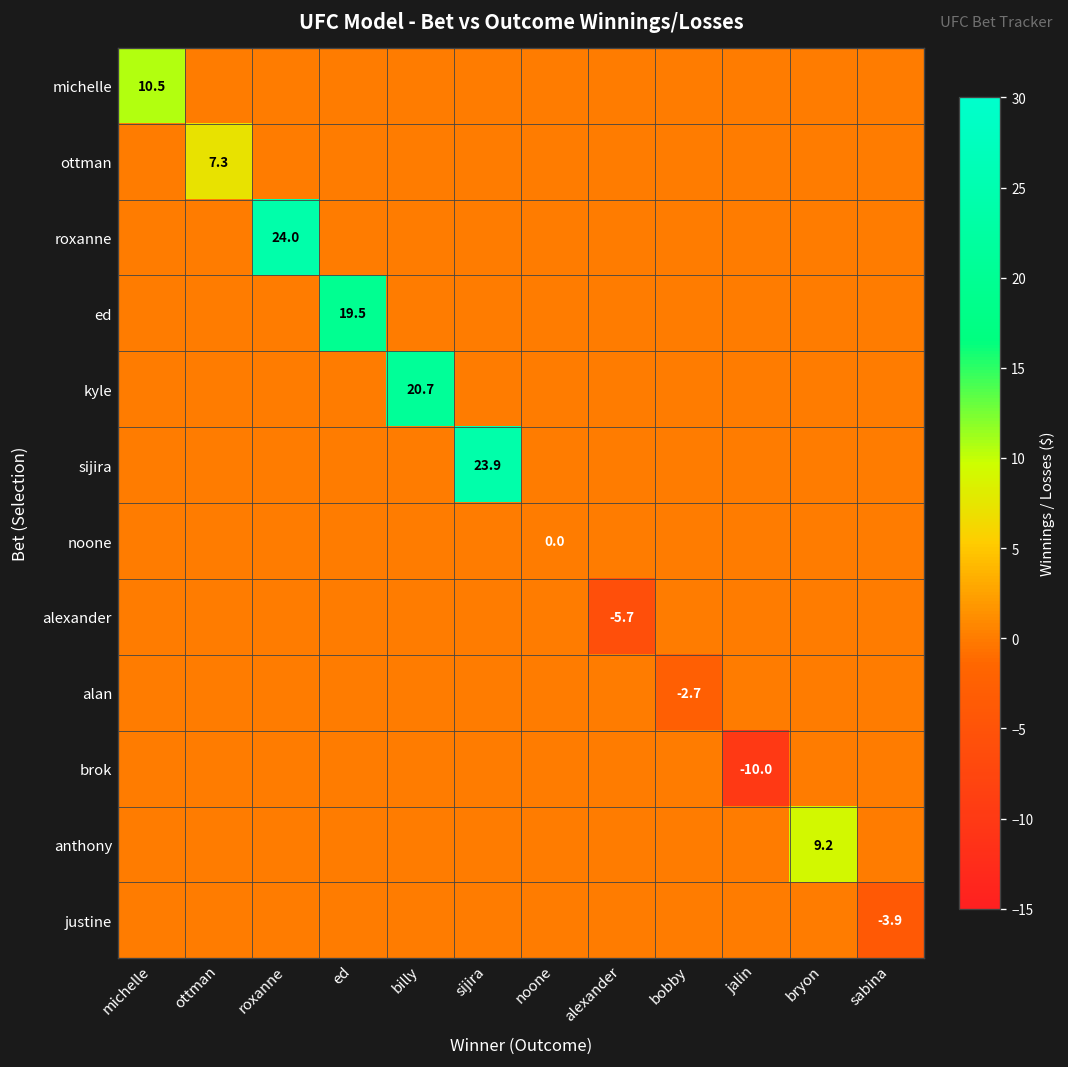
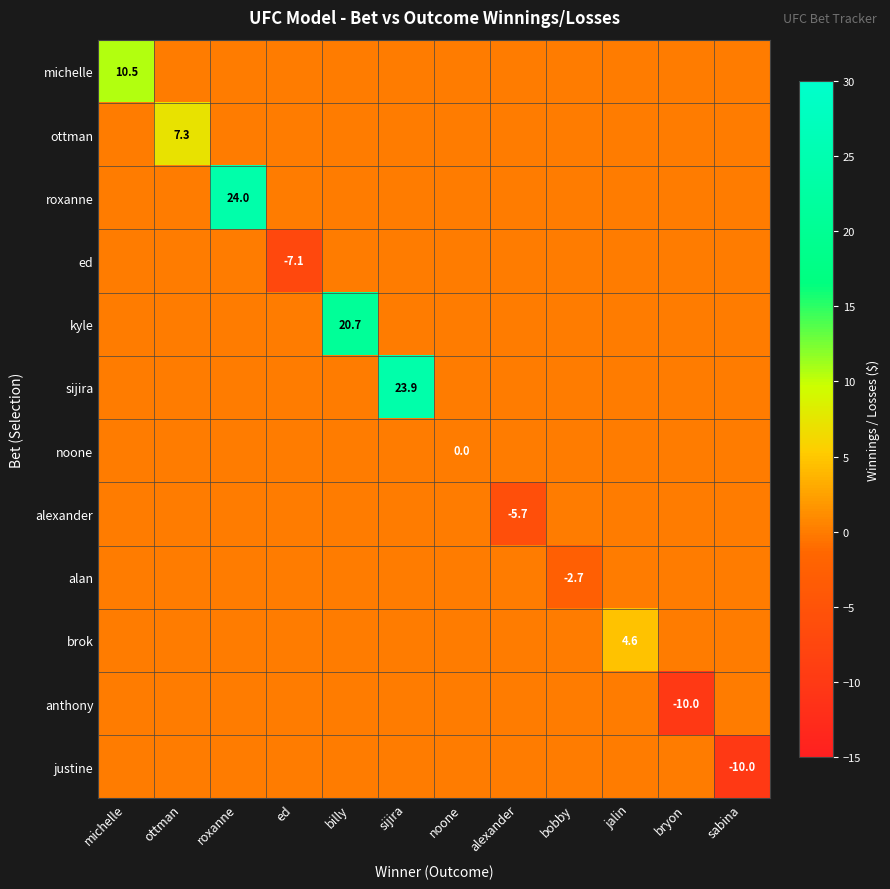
ed, ed: 19.5 -> -7.1
brok, jalin: -10.0 -> 4.6
anthony, bryon: 9.2 -> -10.0
justine, sabina: -3.9 -> -10.0
